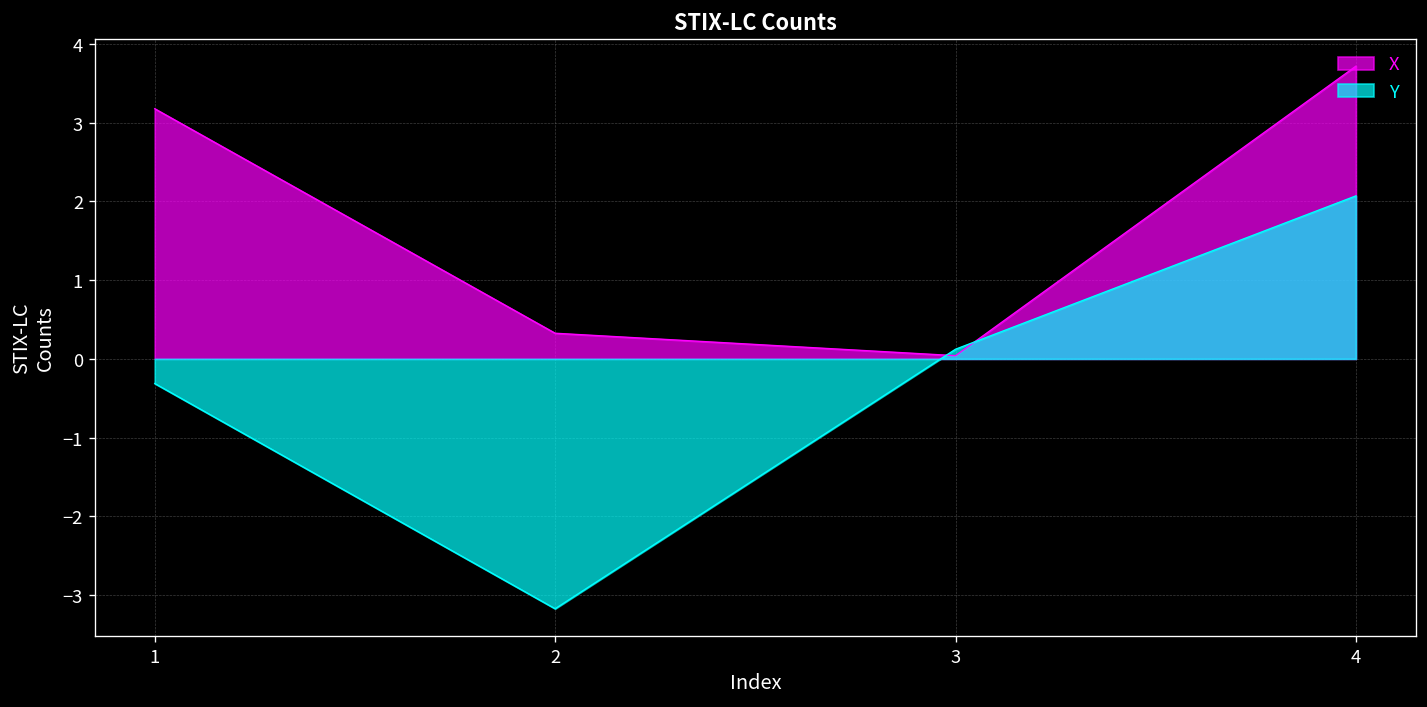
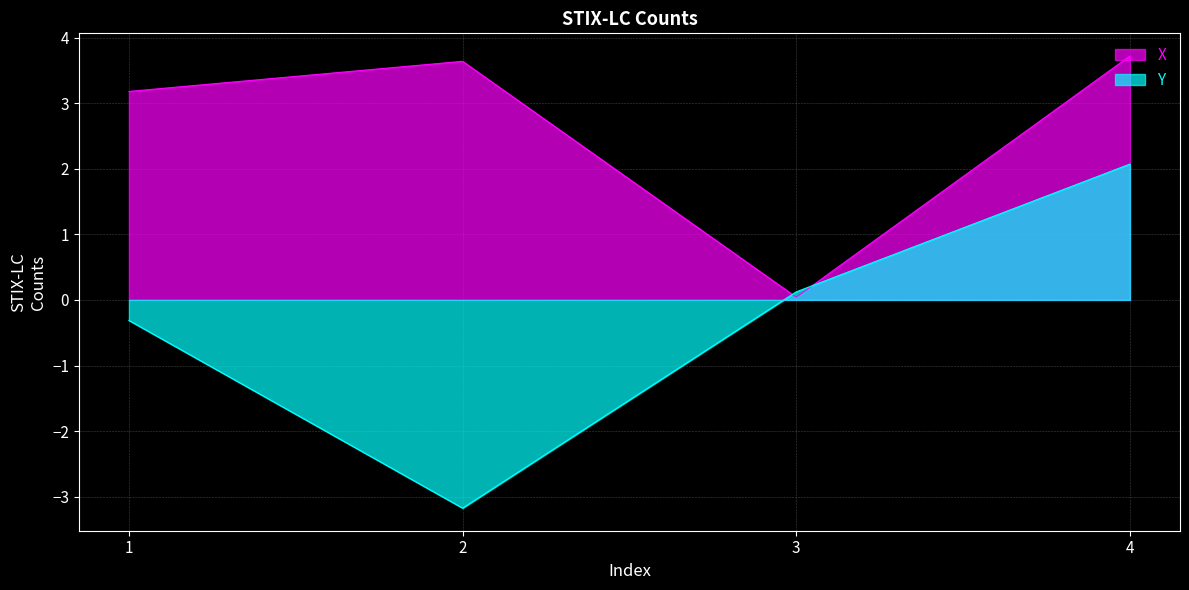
X, 2: 0.3 -> 3.6
